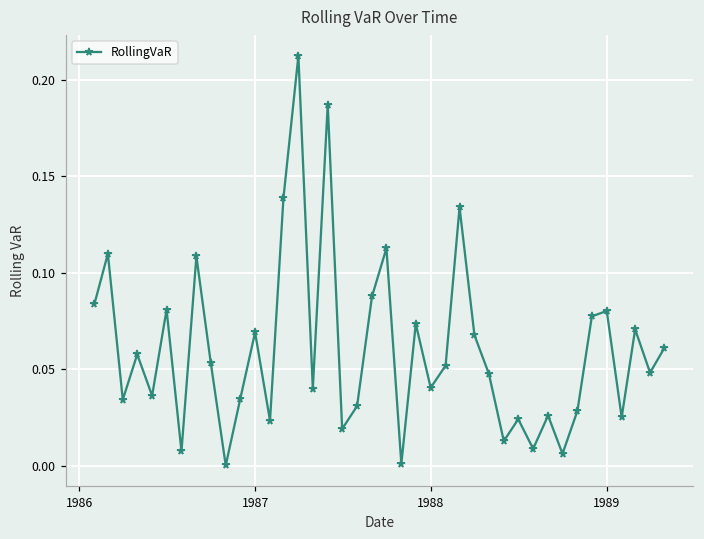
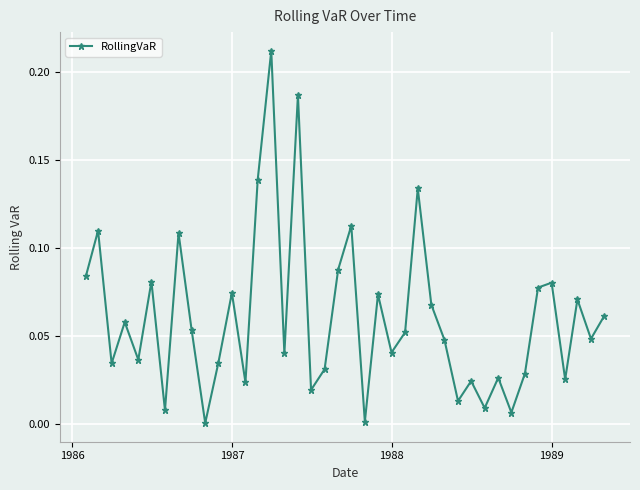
1987: 0.069 -> 0.074
